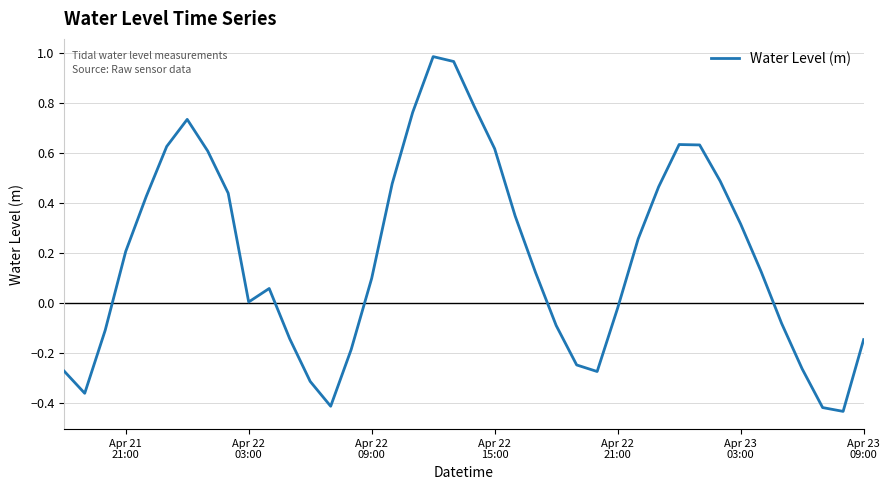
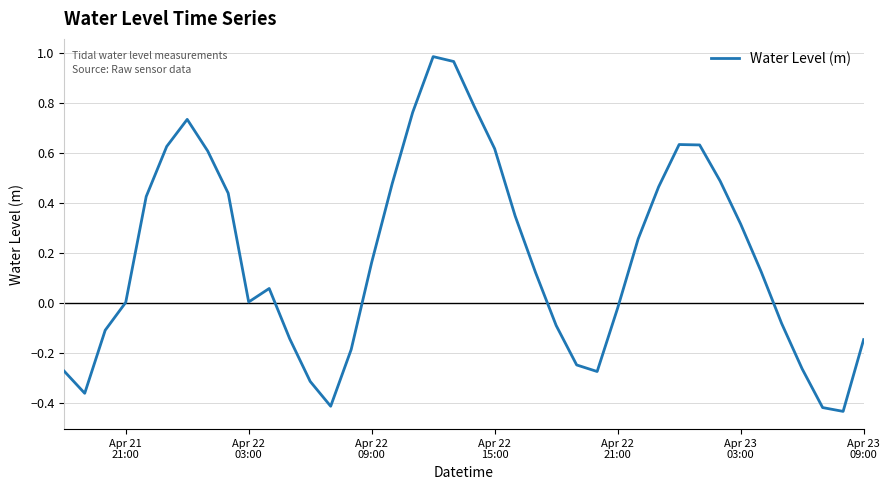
Apr 21 21:00: 0.20 -> 0.00
Apr 22 09:00: 0.10 -> 0.16
